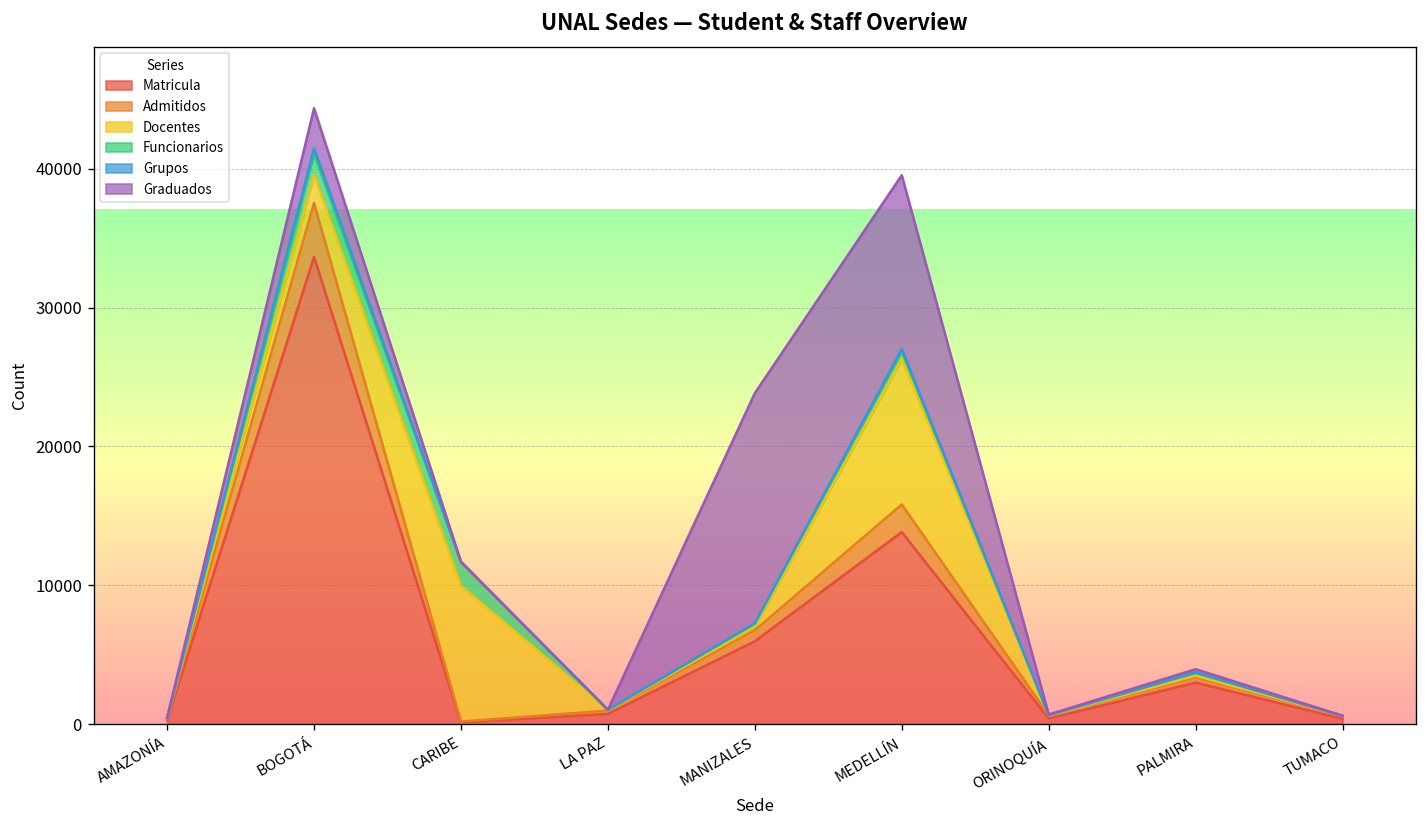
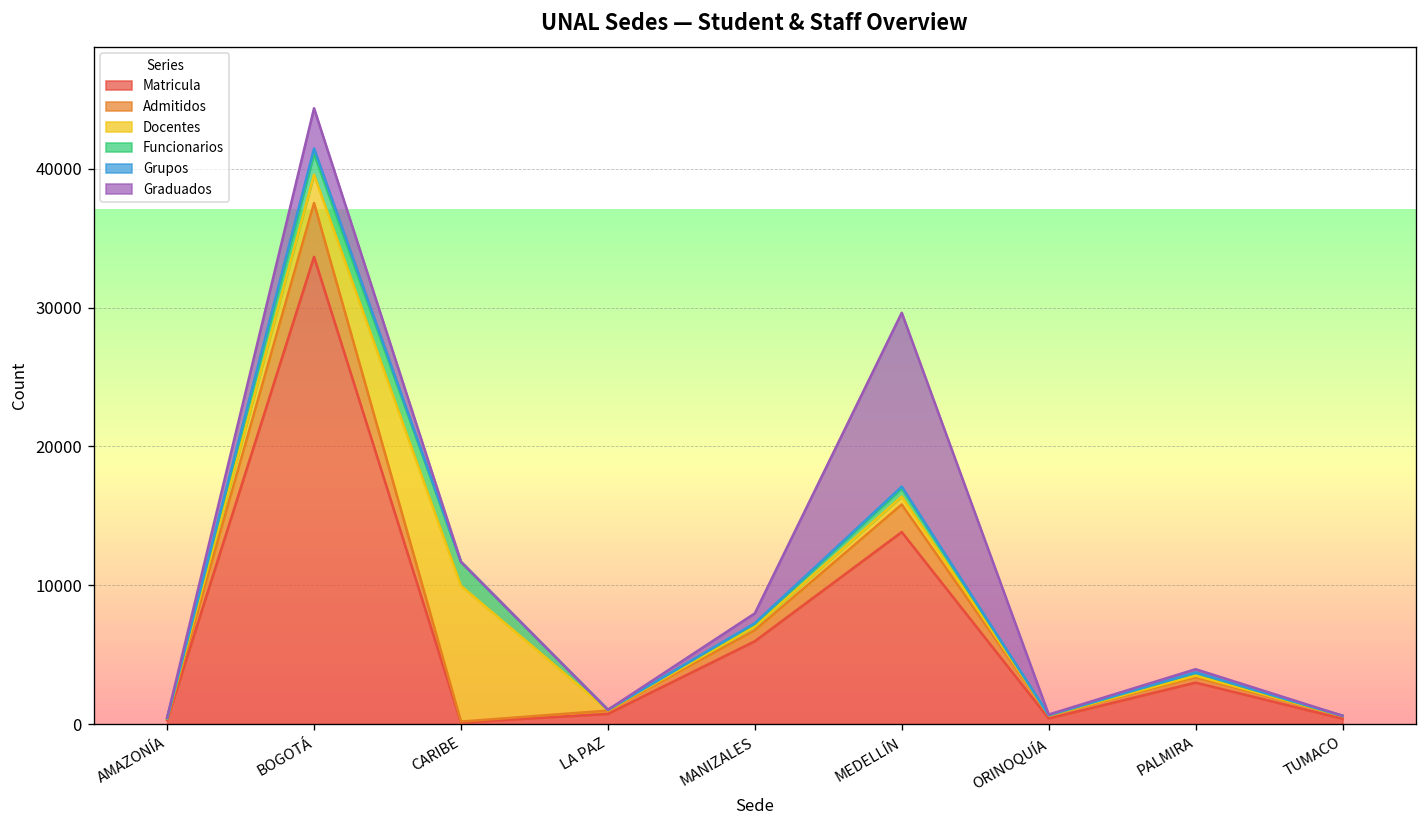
Graduados, MANIZALES: 16600 -> 700
Docentes, MEDELLÍN: 10500 -> 600
